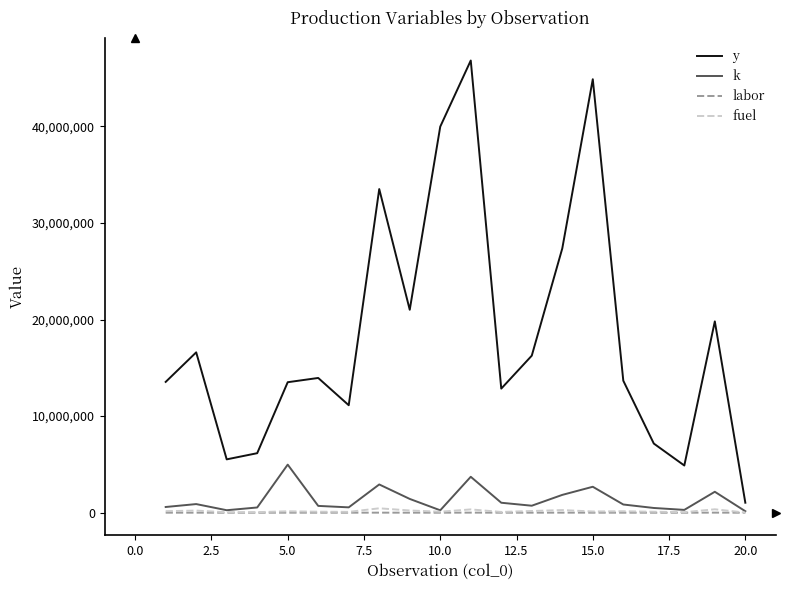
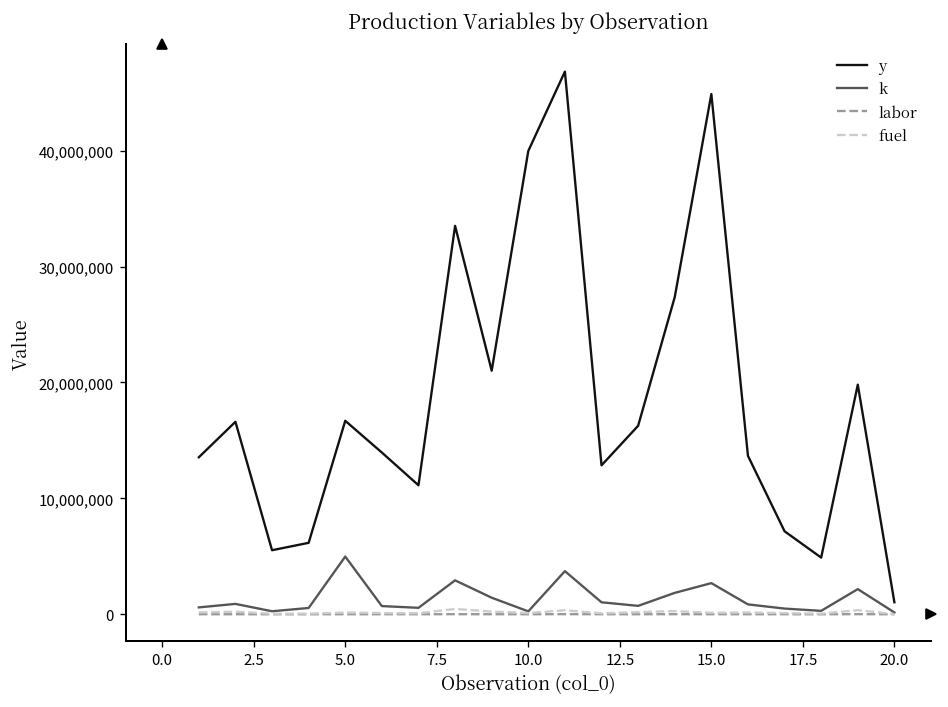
y, 5.0: 14,000,000 -> 17,000,000
